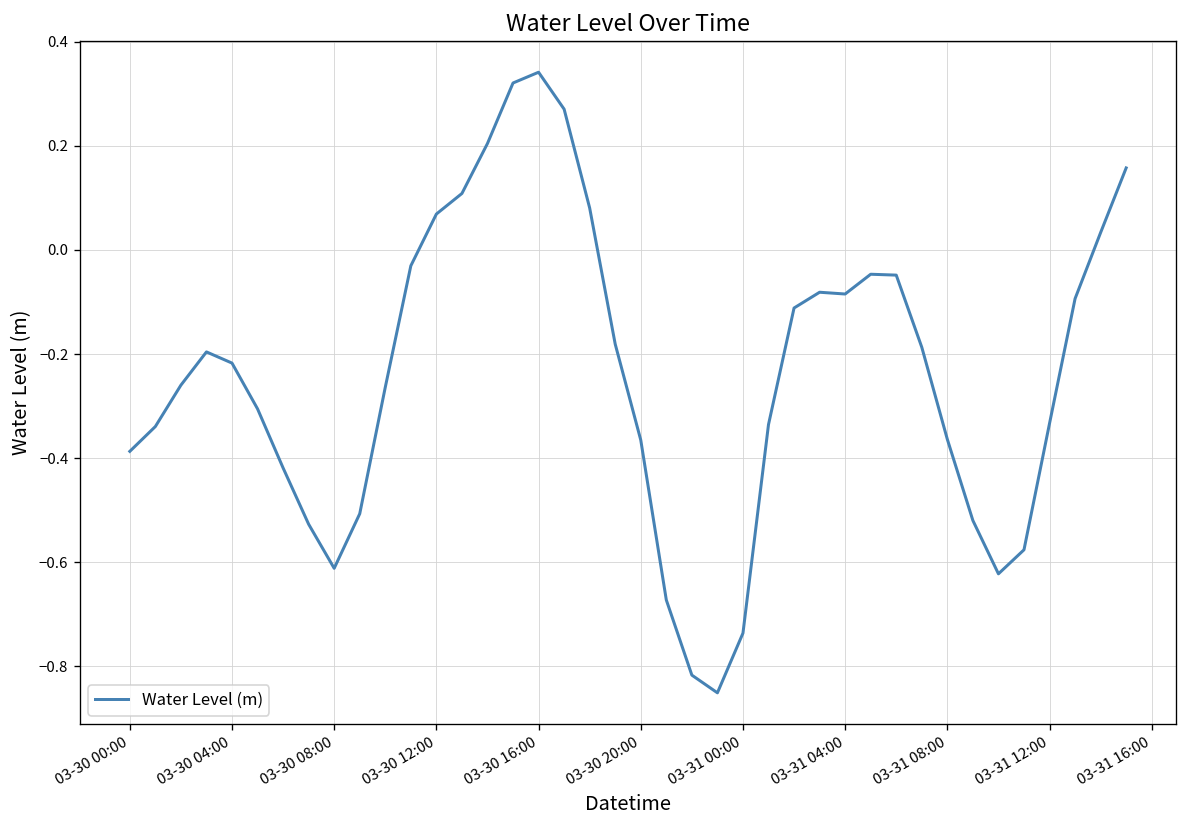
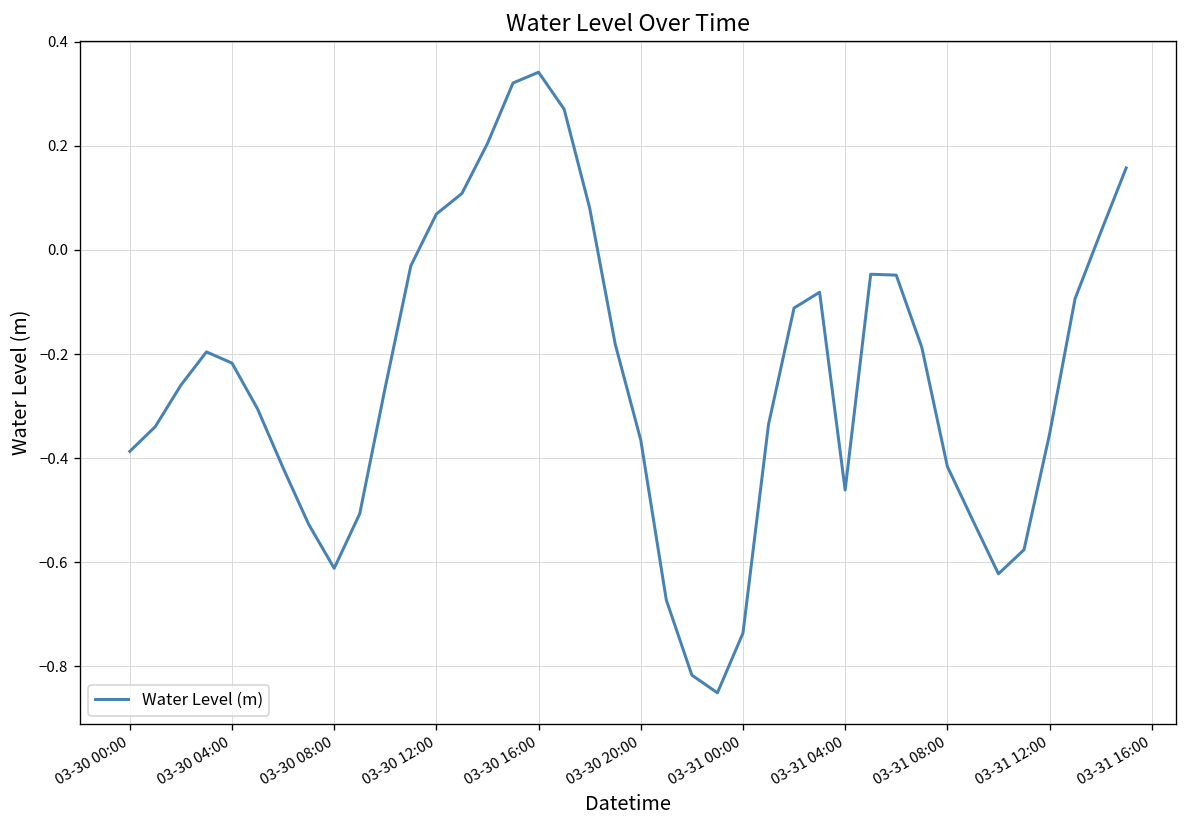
03-31 04:00: -0.08 -> -0.46
03-31 08:00: -0.36 -> -0.42
03-31 12:00: -0.33 -> -0.35
